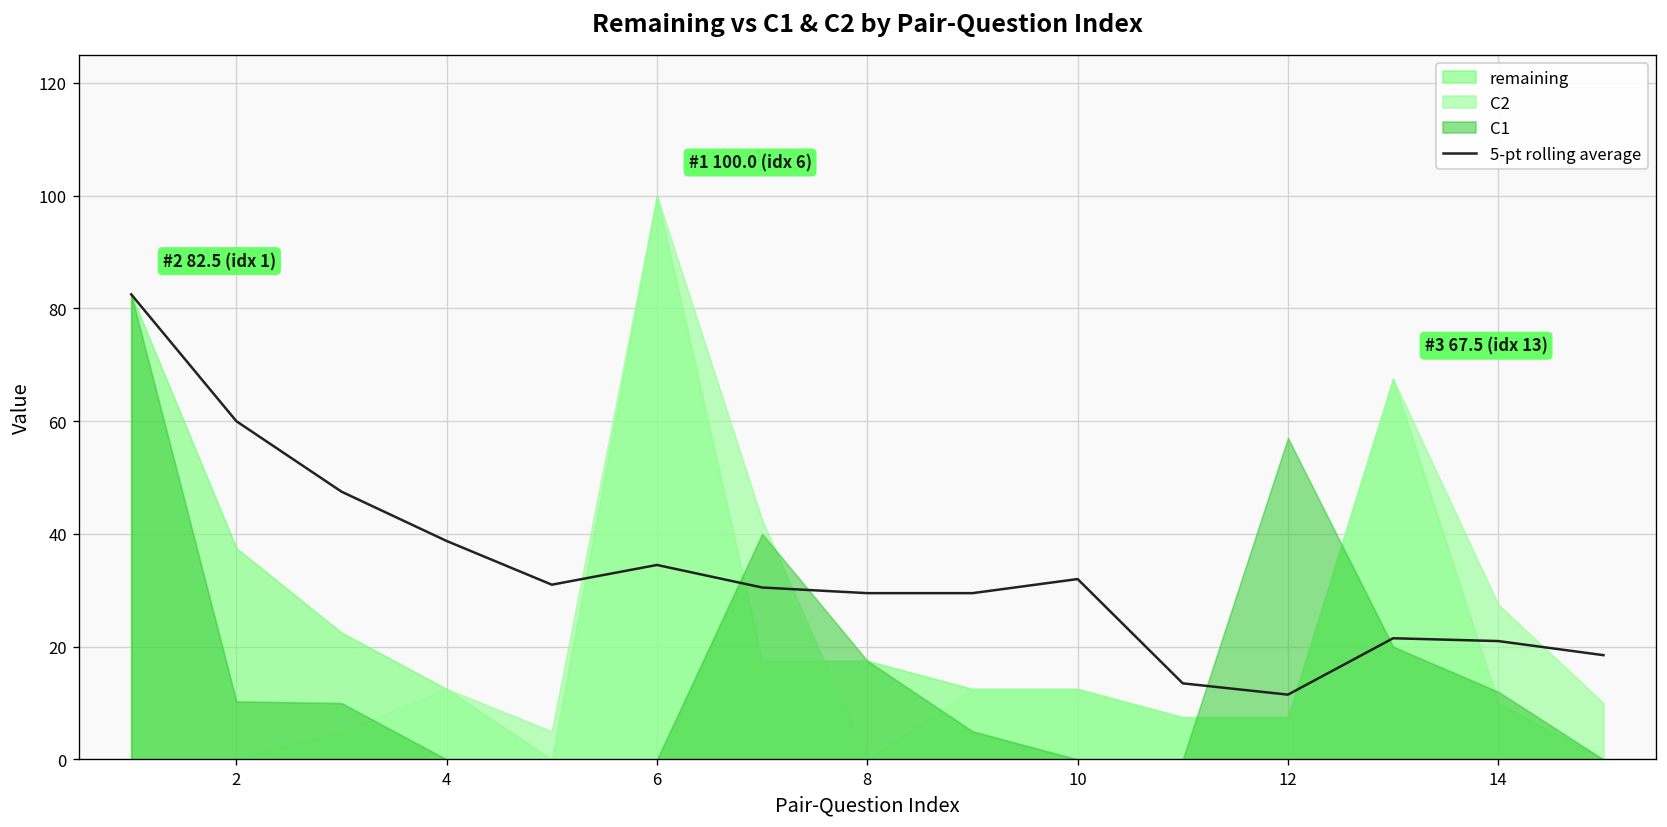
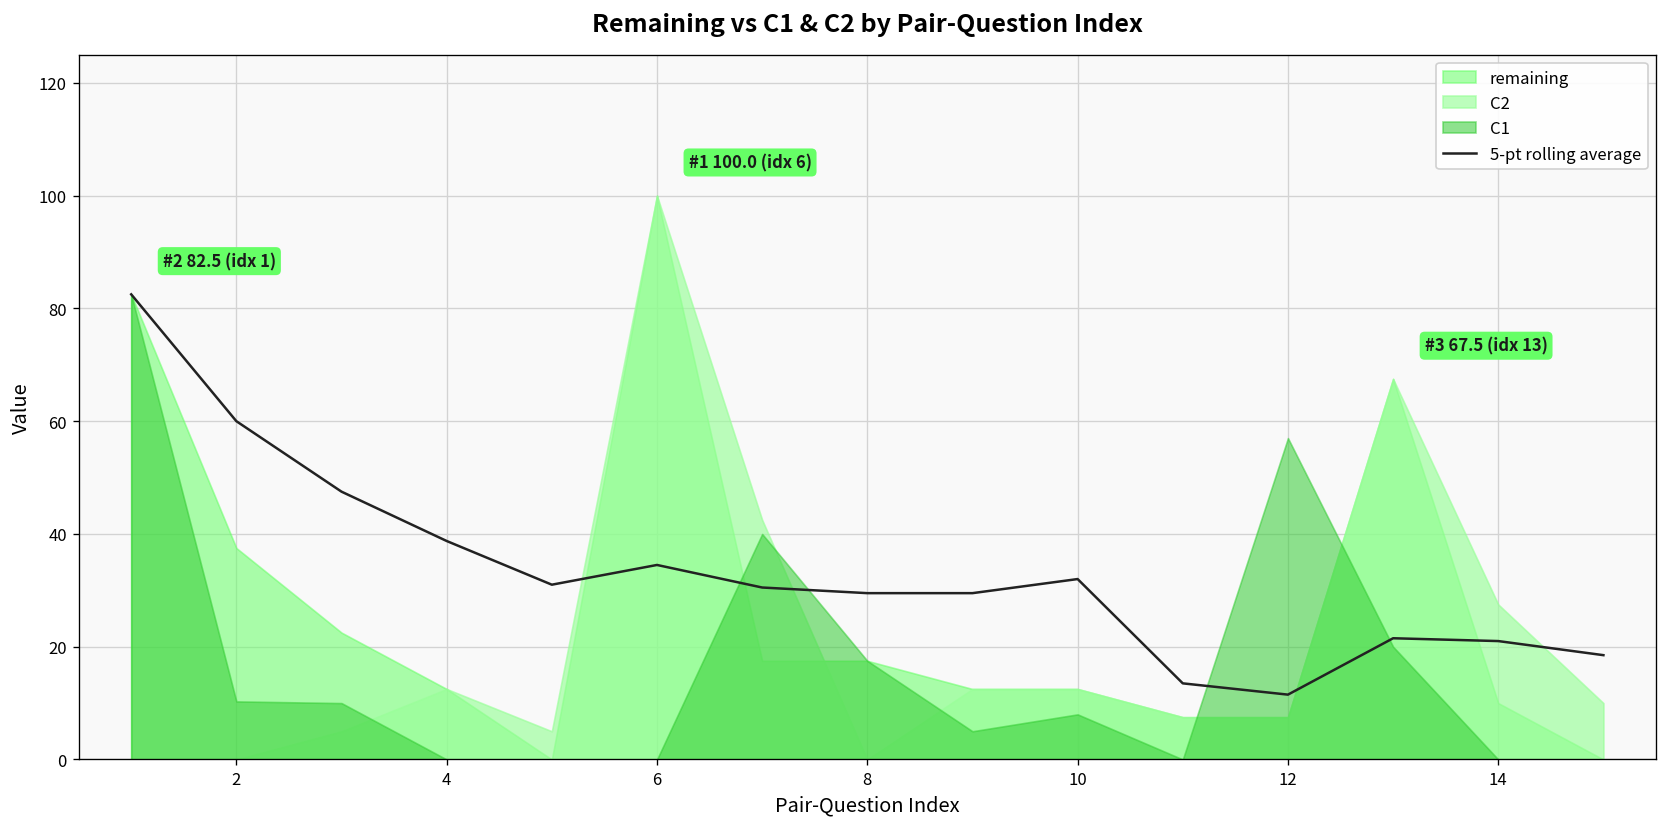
C1, 10: 0 -> 8
C1, 14: 12 -> 0
